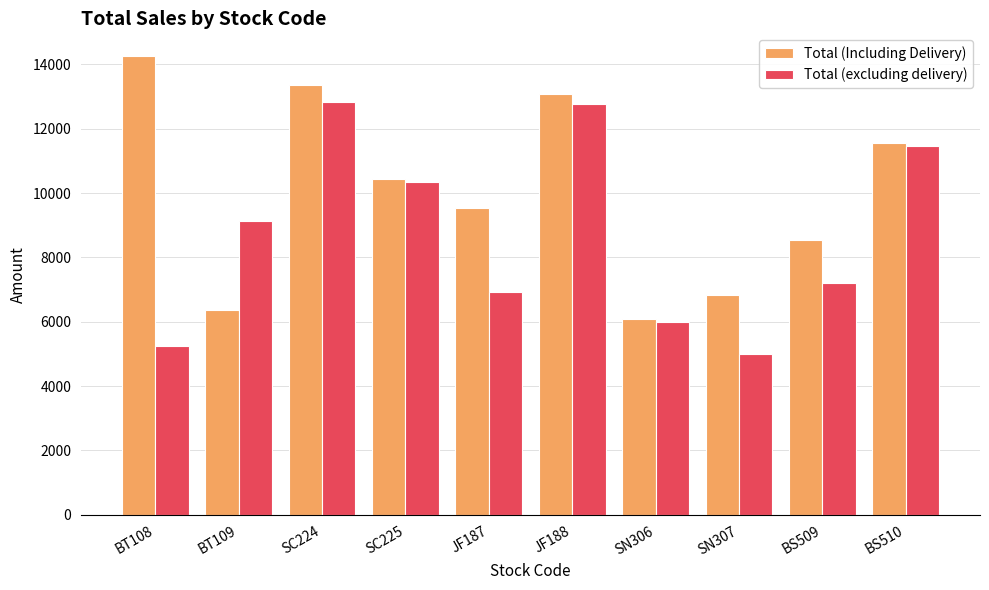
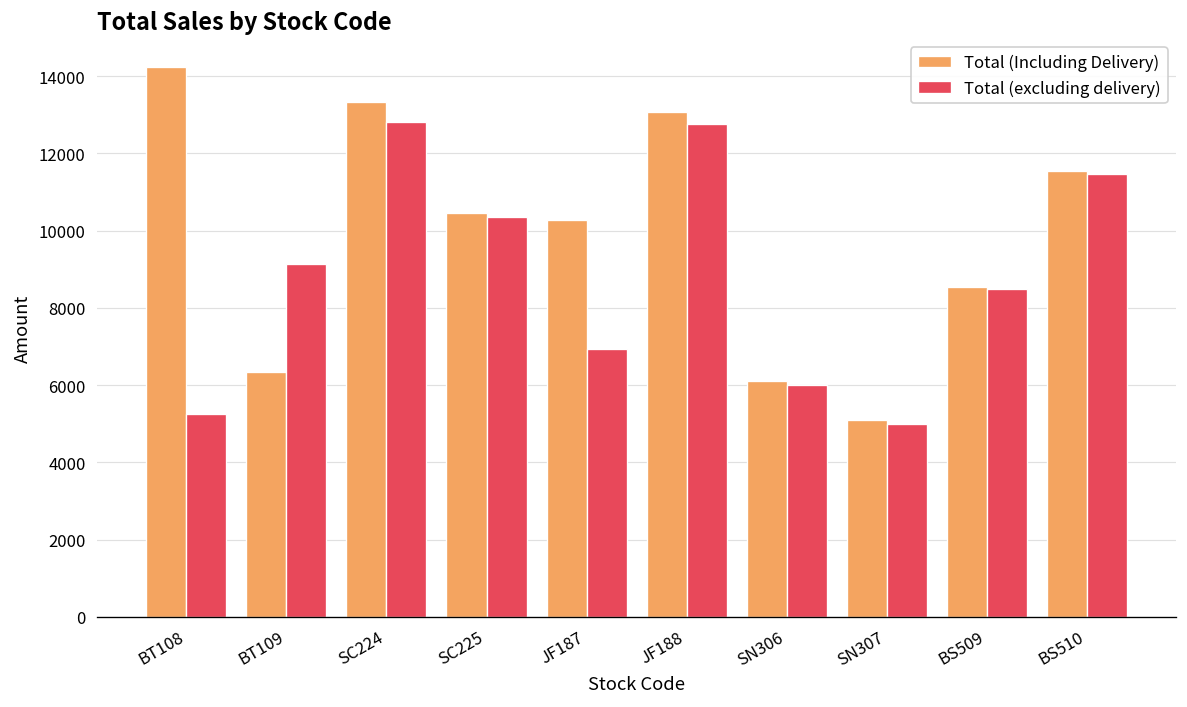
Total (Including Delivery), JF187: 9500 -> 10300
Total (Including Delivery), SN307: 6800 -> 5100
Total (excluding delivery), BS509: 7200 -> 8500
